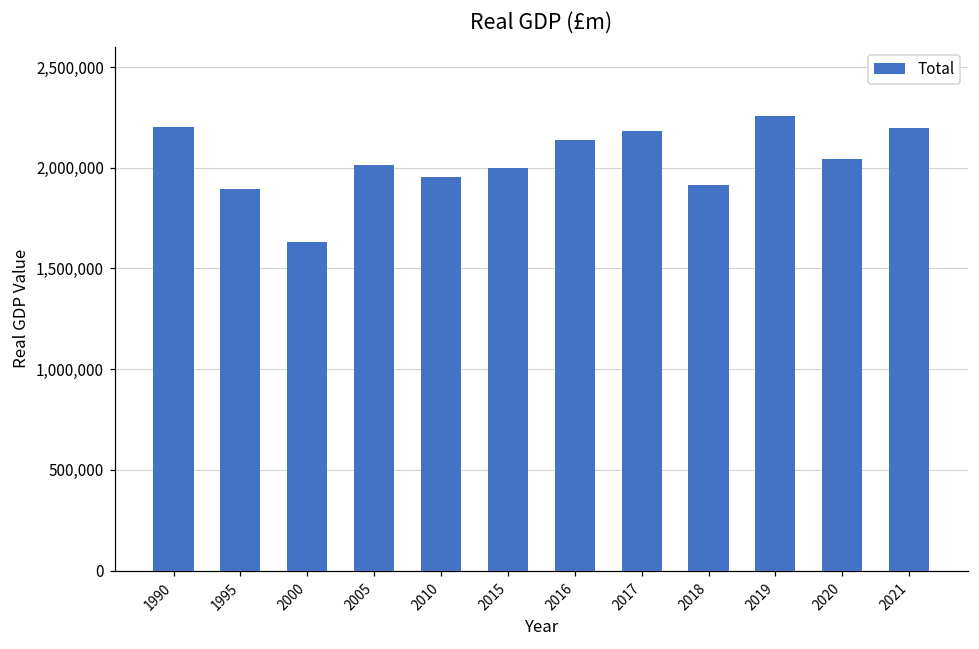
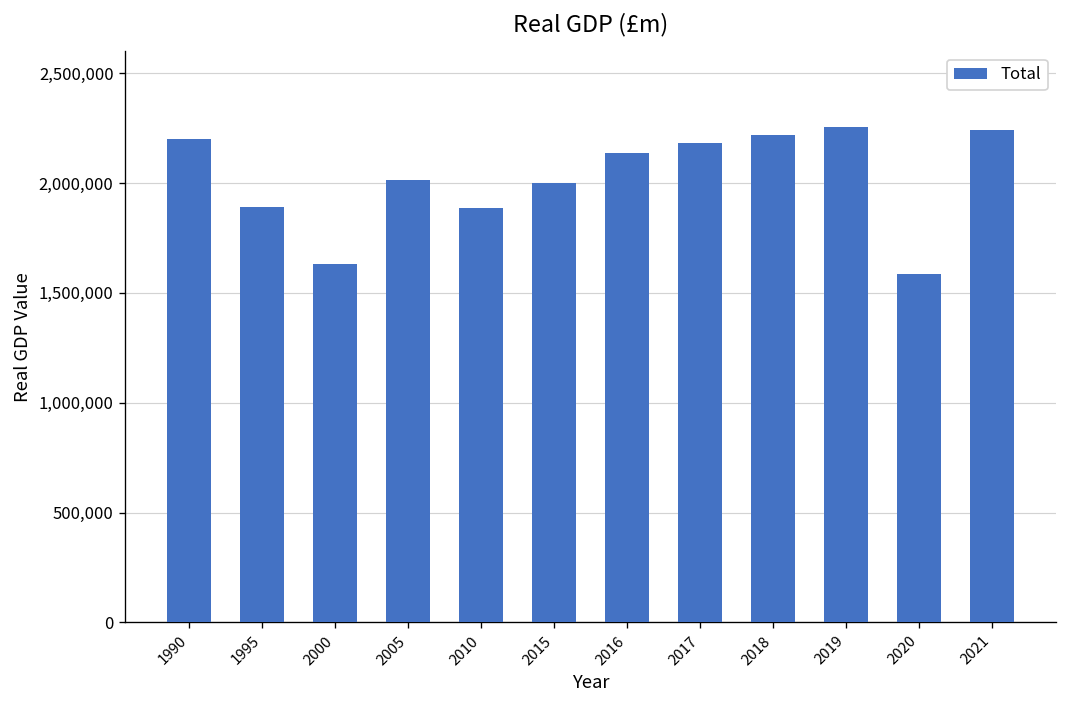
2010: 1,960,000 -> 1,880,000
2018: 1,910,000 -> 2,220,000
2020: 2,040,000 -> 1,590,000
2021: 2,200,000 -> 2,240,000
